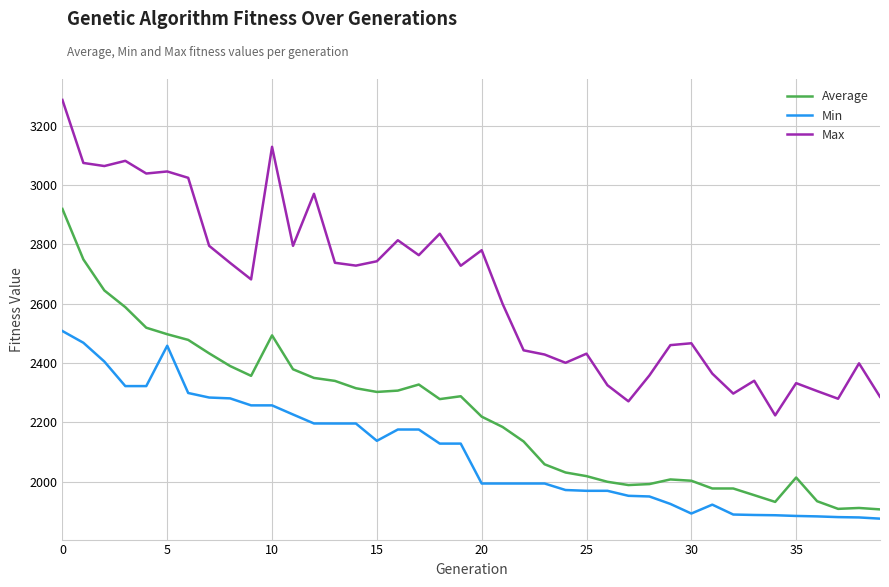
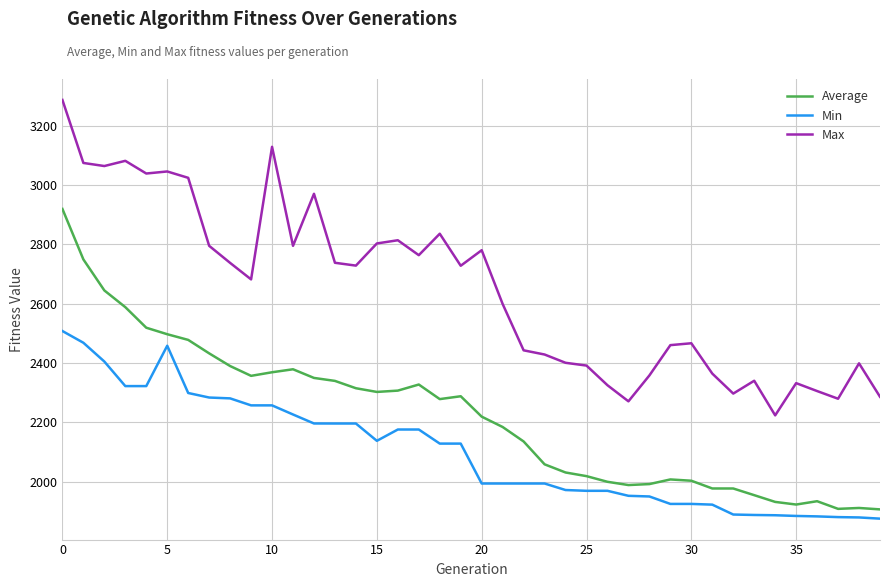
Average, 10: 2490 -> 2370
Max, 15: 2740 -> 2800
Max, 25: 2430 -> 2390
Min, 30: 1890 -> 1920
Average, 35: 2010 -> 1920
